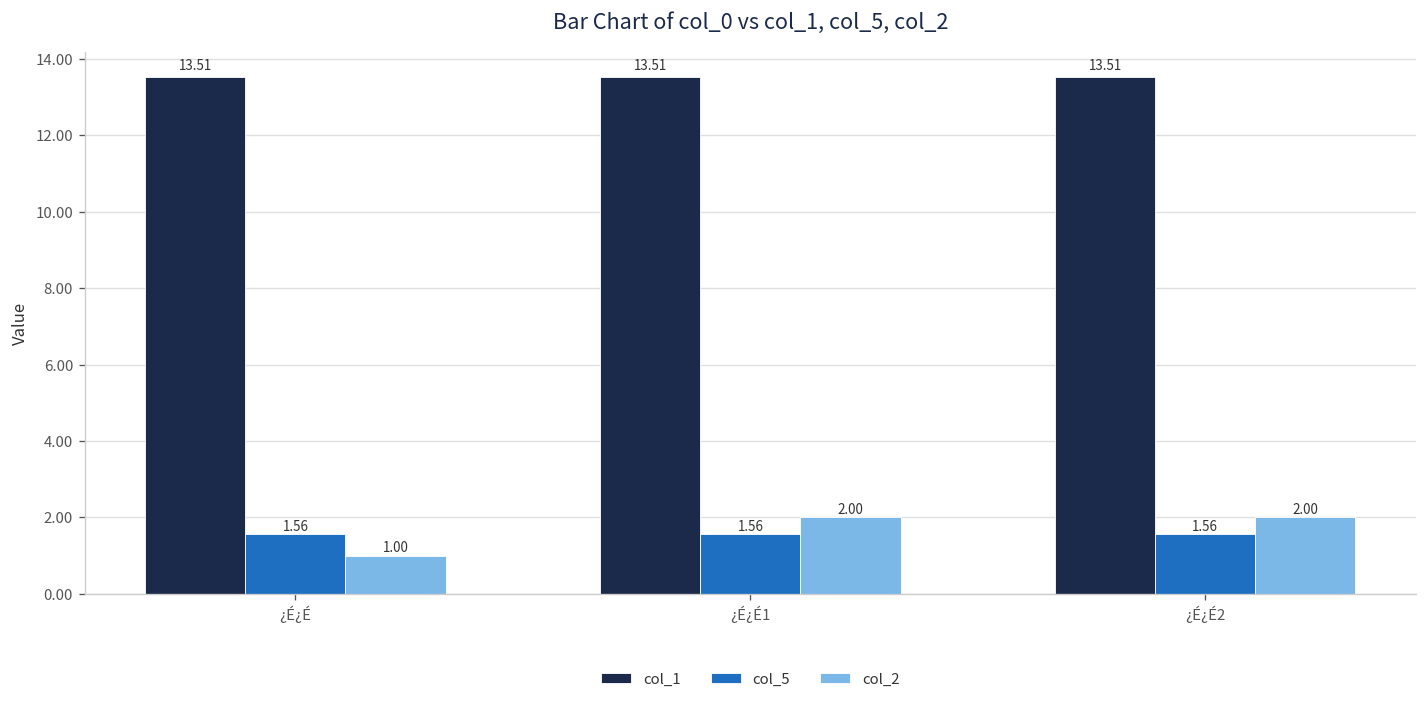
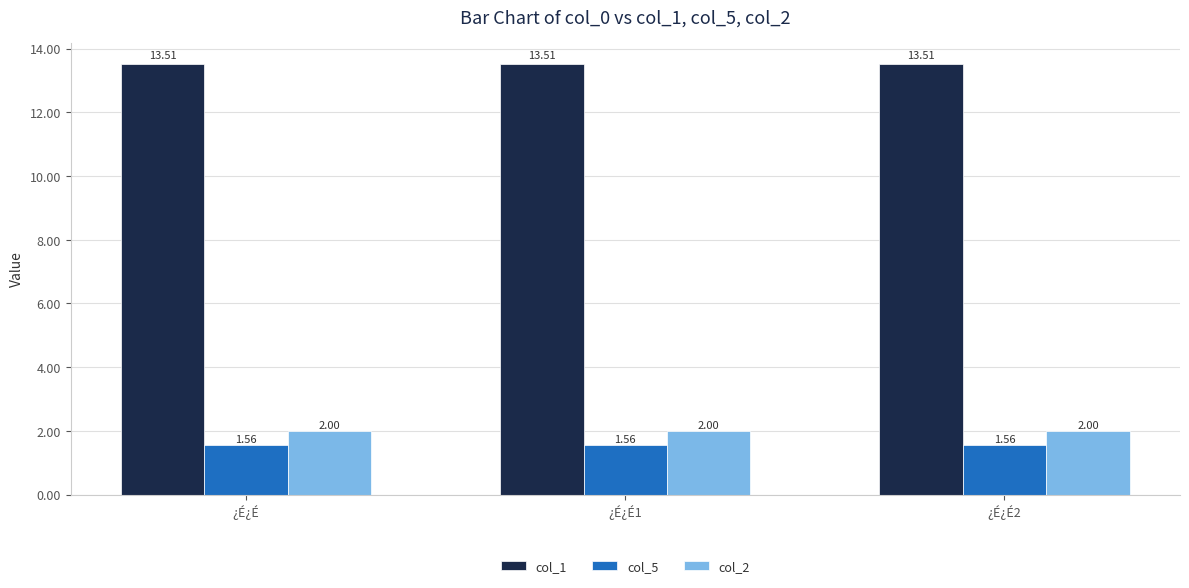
col_2, ¿É¿É: 1.00 -> 2.00
